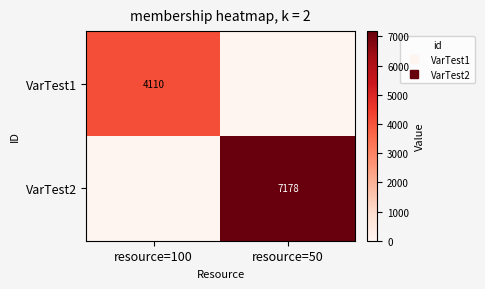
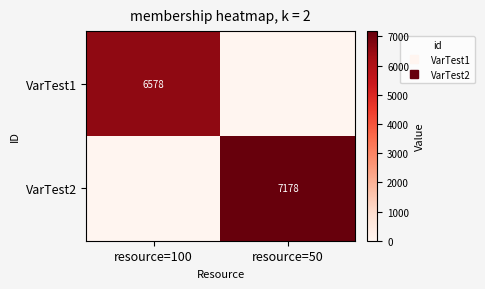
VarTest1, resource=100: 4110 -> 6578
